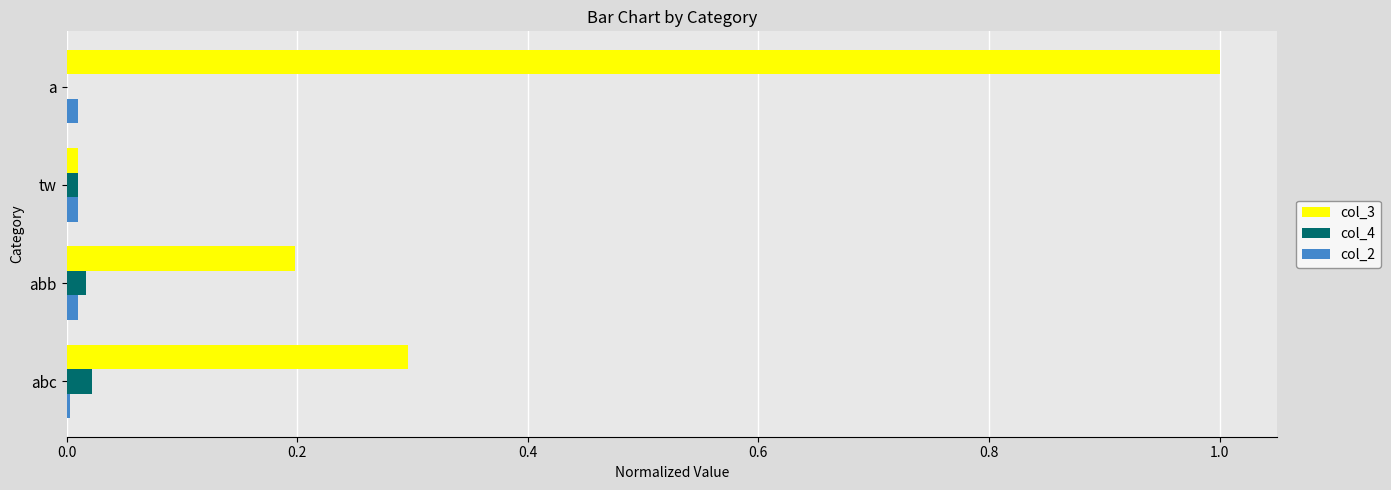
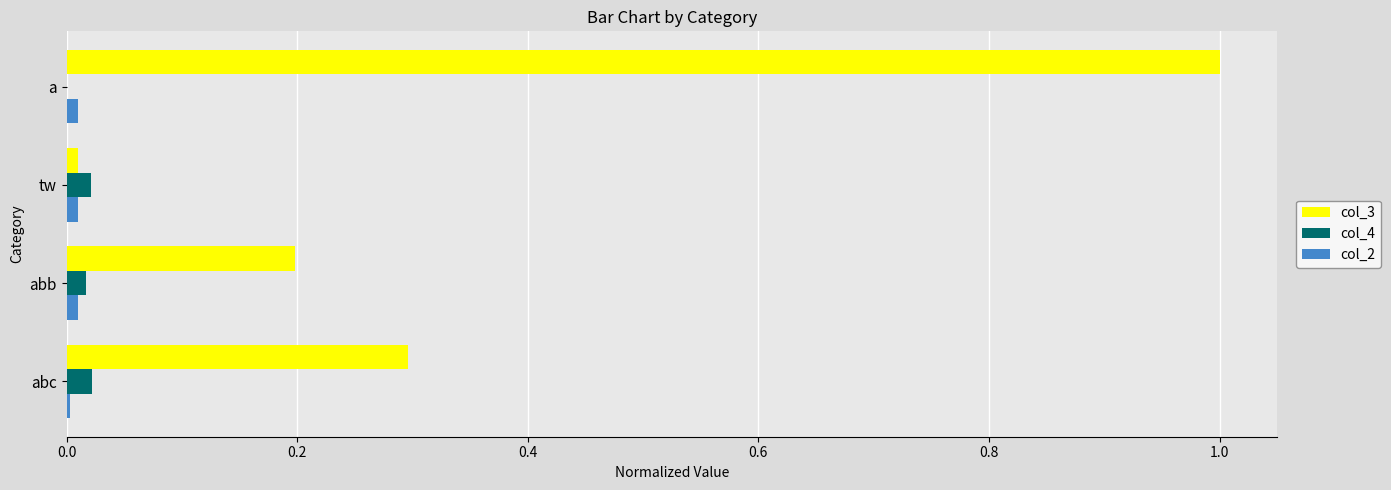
col_4, tw: 0.010 -> 0.021
